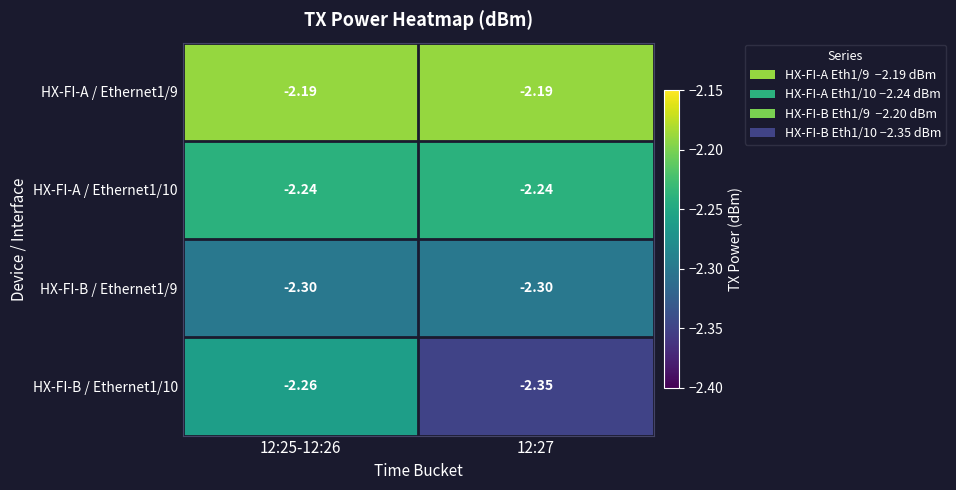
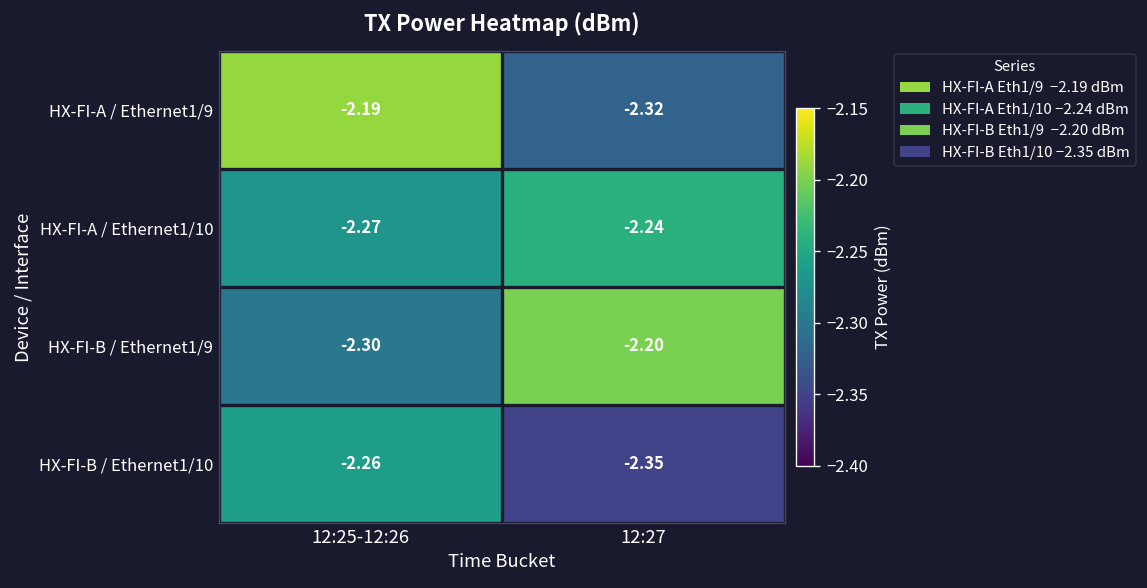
HX-FI-A / Ethernet1/9, 12:27: -2.19 -> -2.32
HX-FI-A / Ethernet1/10, 12:25-12:26: -2.24 -> -2.27
HX-FI-B / Ethernet1/9, 12:27: -2.30 -> -2.20
